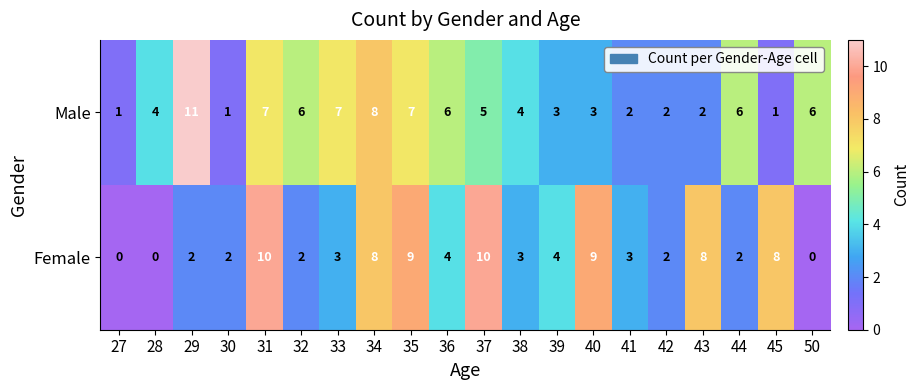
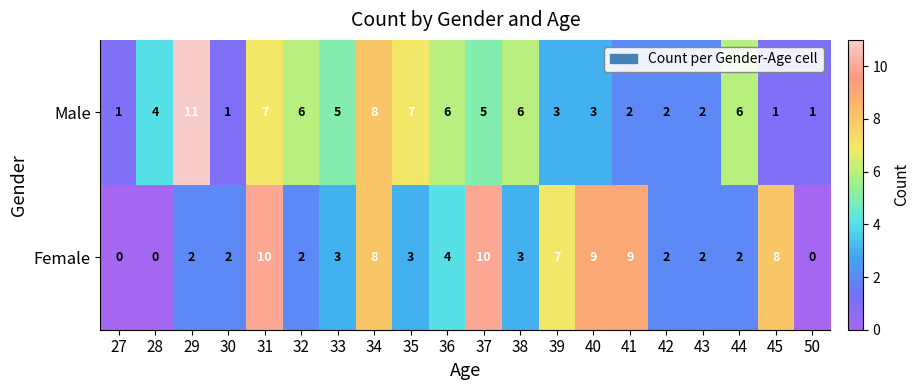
Male, 33: 7 -> 5
Male, 38: 4 -> 6
Male, 50: 6 -> 1
Female, 35: 9 -> 3
Female, 39: 4 -> 7
Female, 41: 3 -> 9
Female, 43: 8 -> 2
